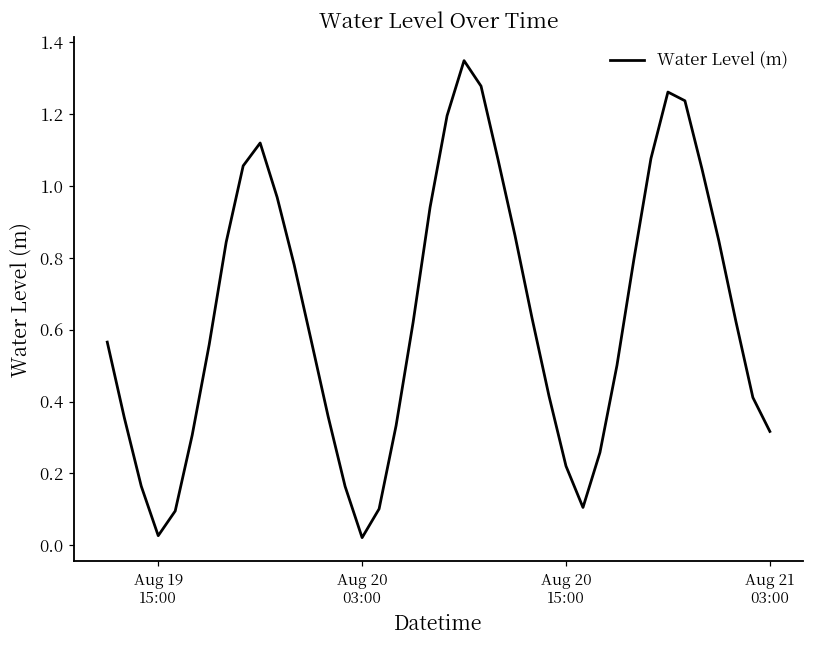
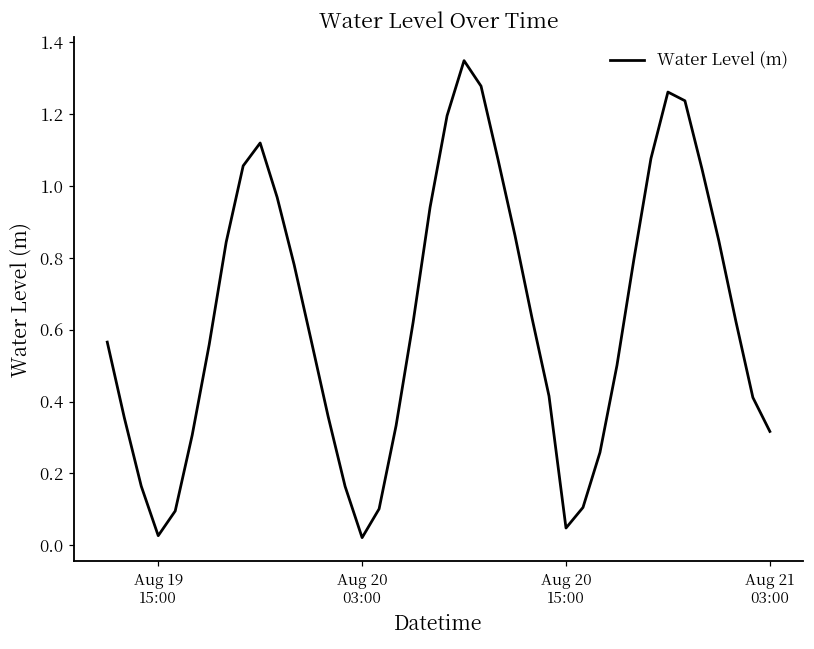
Aug 20 15:00: 0.22 -> 0.05
